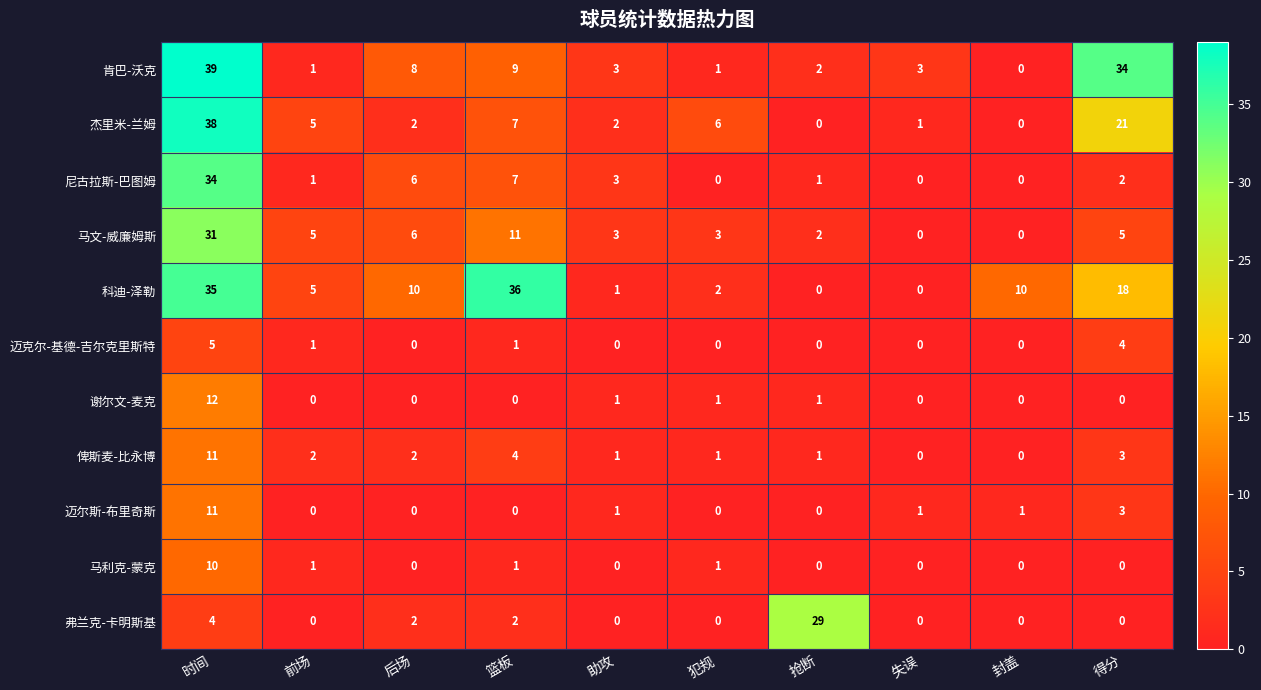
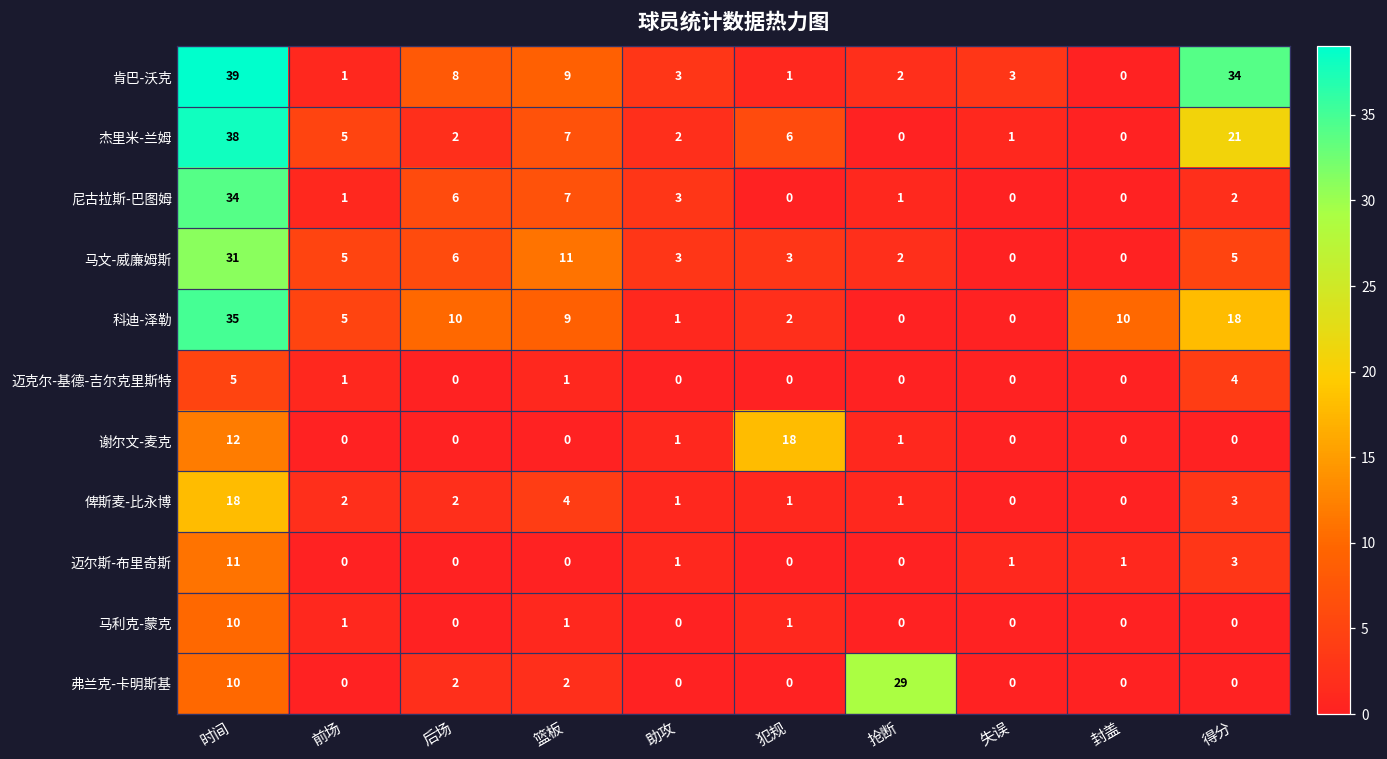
科迪-泽勒, 篮板: 36 -> 9
谢尔文-麦克, 犯规: 1 -> 18
俾斯麦-比永博, 时间: 11 -> 18
弗兰克-卡明斯基, 时间: 4 -> 10
